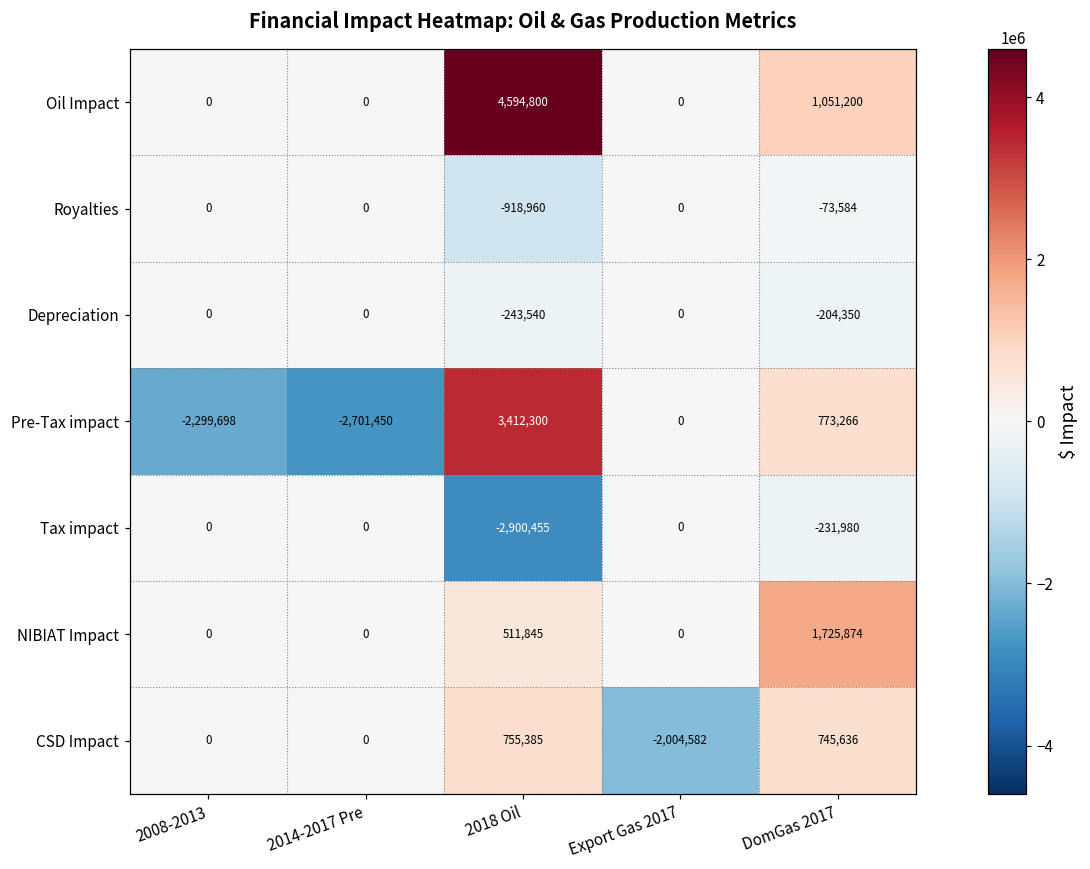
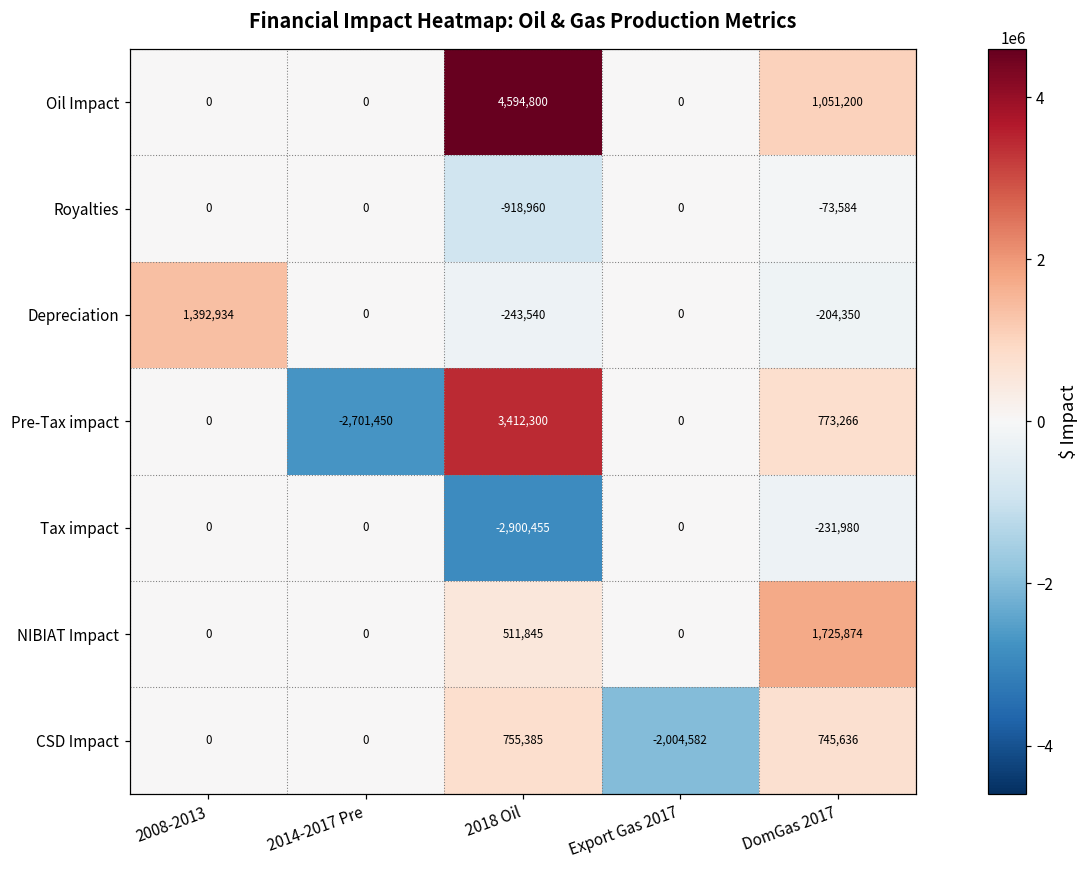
Depreciation, 2008-2013: 0 -> 1,392,934
Pre-Tax impact, 2008-2013: -2,299,698 -> 0
